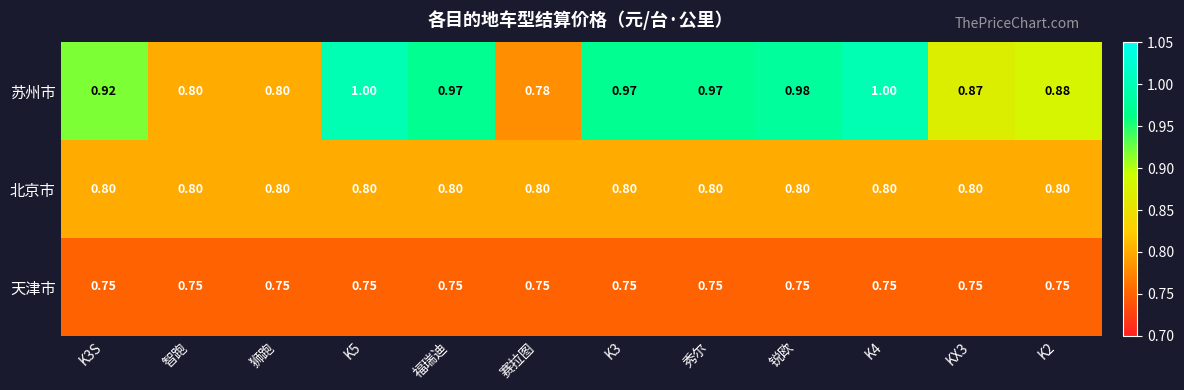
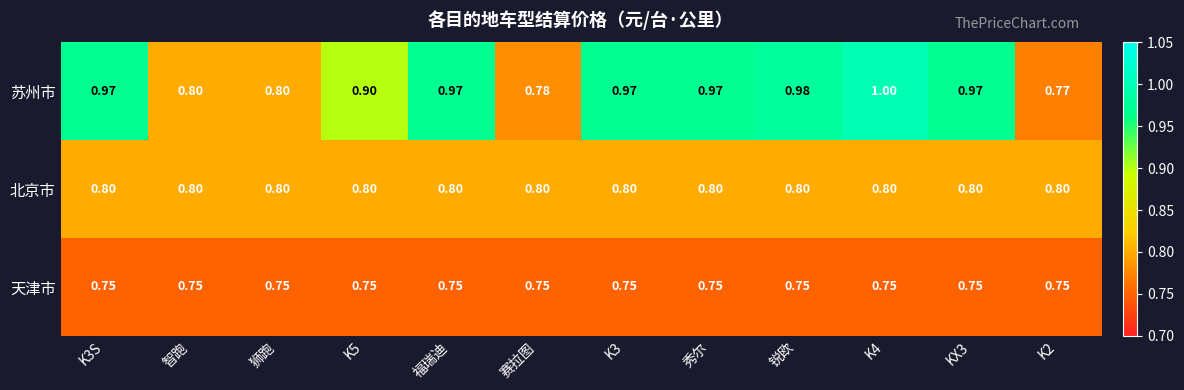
苏州市, K3S: 0.92 -> 0.97
苏州市, K5: 1.00 -> 0.90
苏州市, KX3: 0.87 -> 0.97
苏州市, K2: 0.88 -> 0.77
